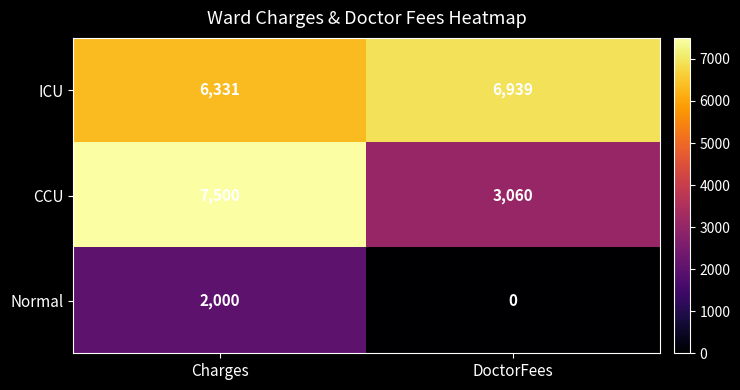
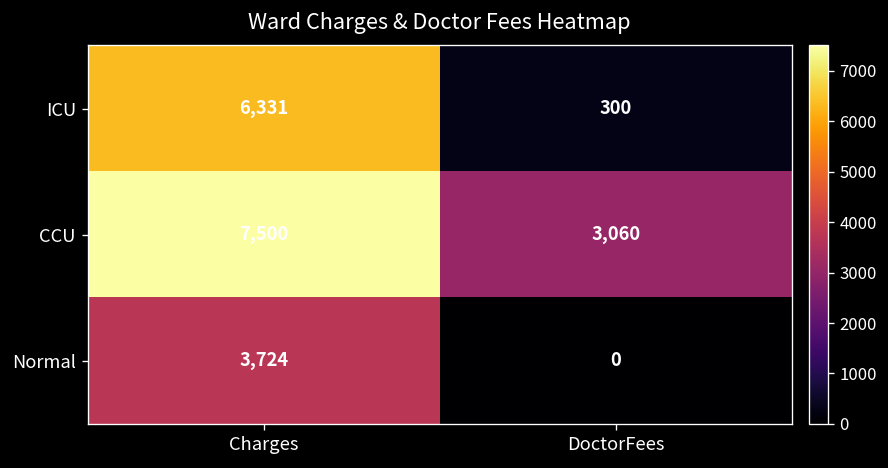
ICU, DoctorFees: 6,939 -> 300
Normal, Charges: 2,000 -> 3,724
